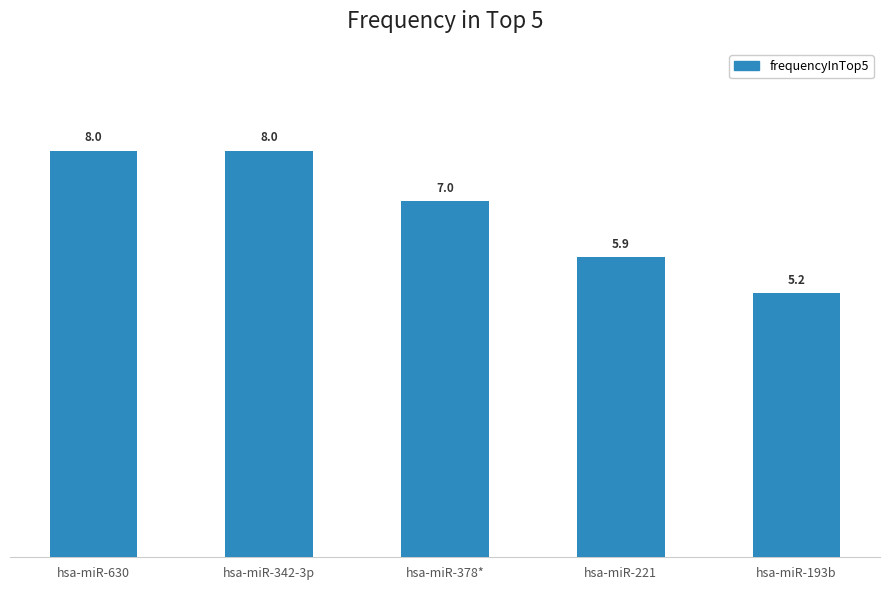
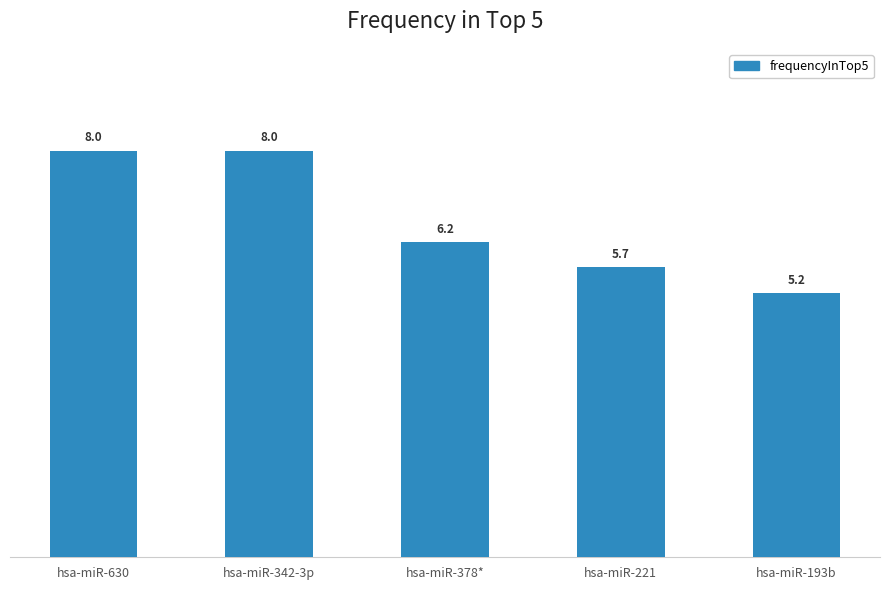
hsa-miR-378*: 7.0 -> 6.2
hsa-miR-221: 5.9 -> 5.7
